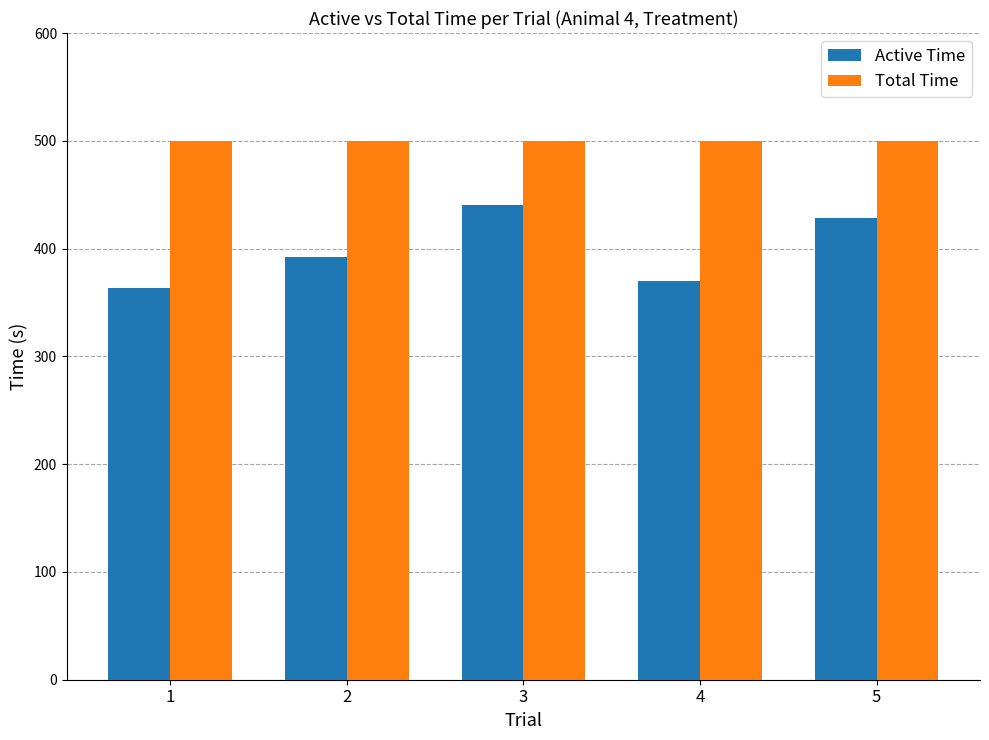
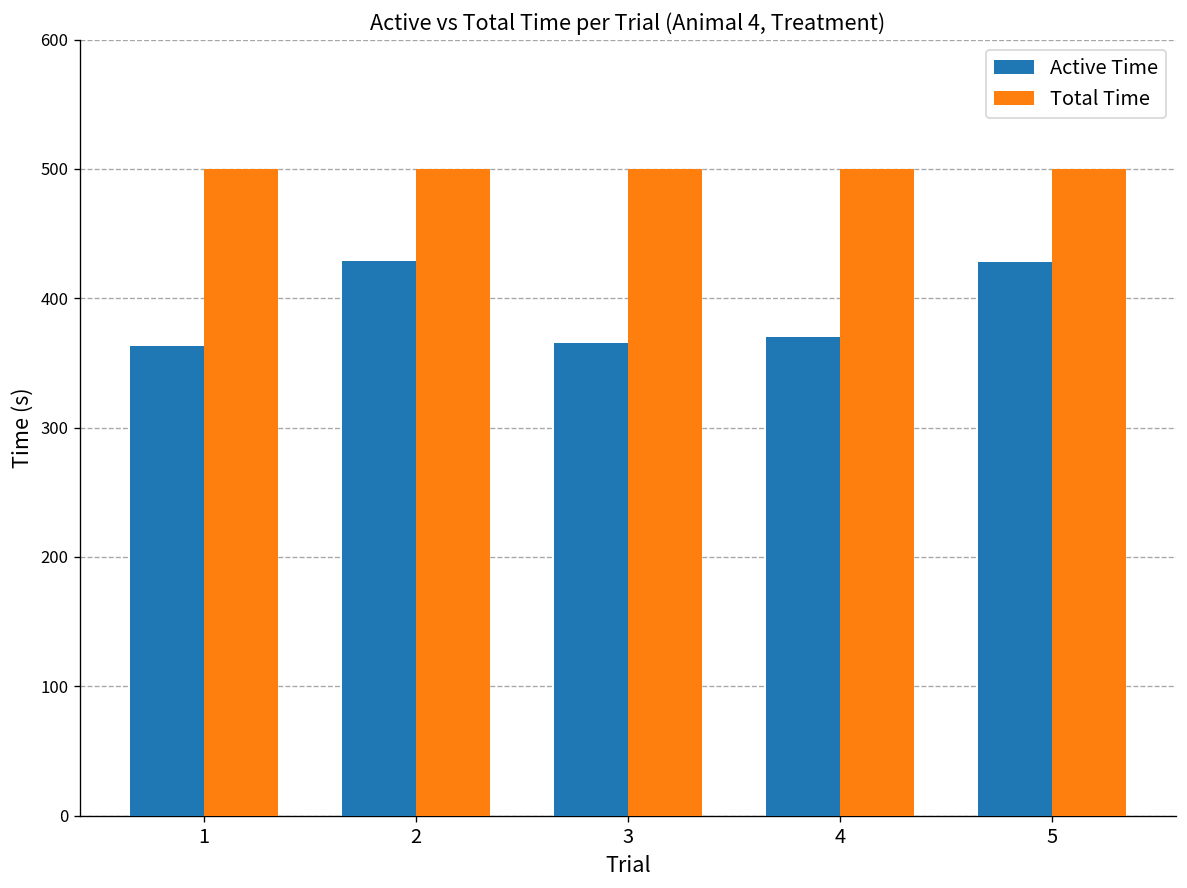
Active Time, 2: 392 -> 429
Active Time, 3: 441 -> 366
